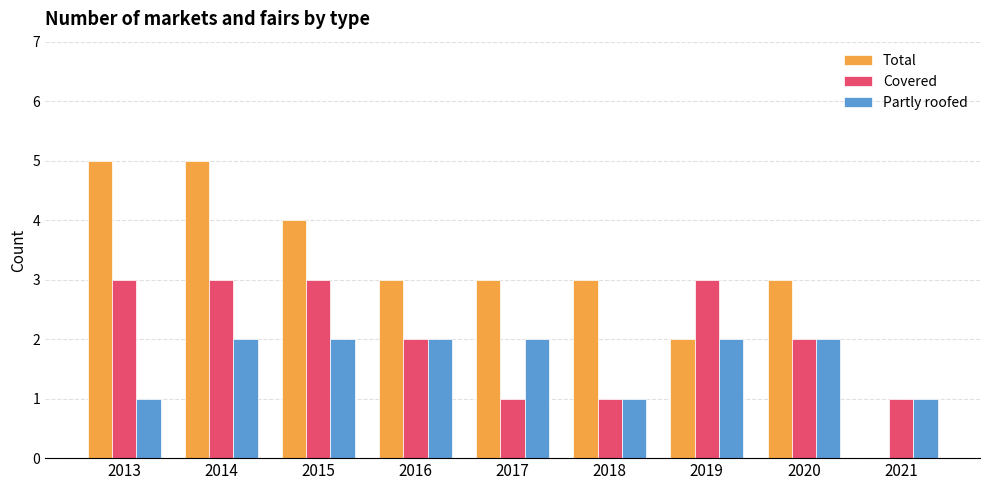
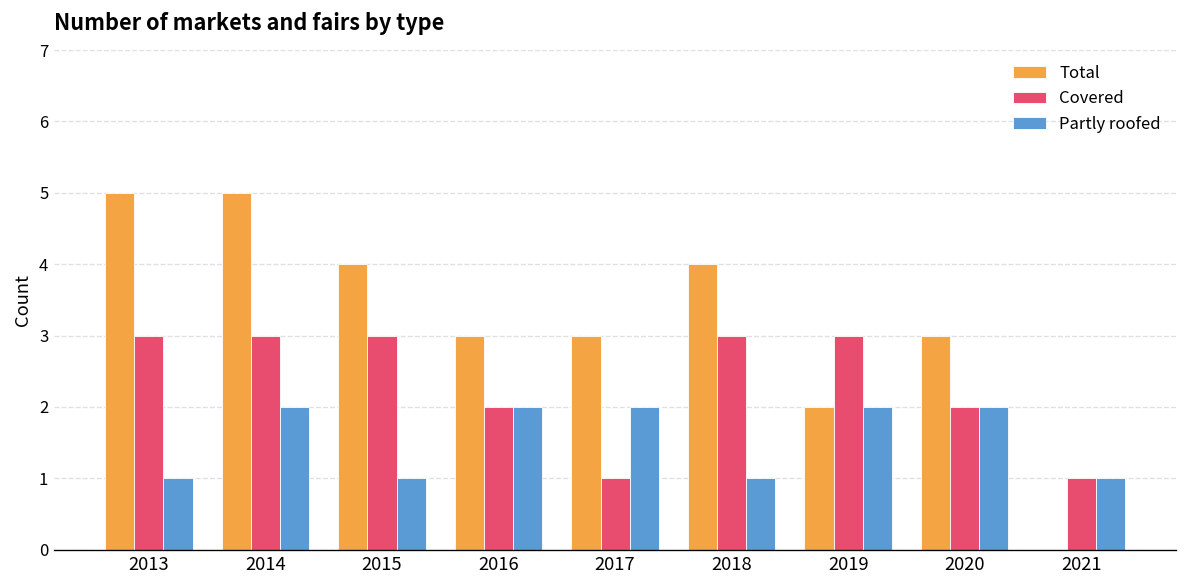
Partly roofed, 2015: 2 -> 1
Total, 2018: 3 -> 4
Covered, 2018: 1 -> 3
